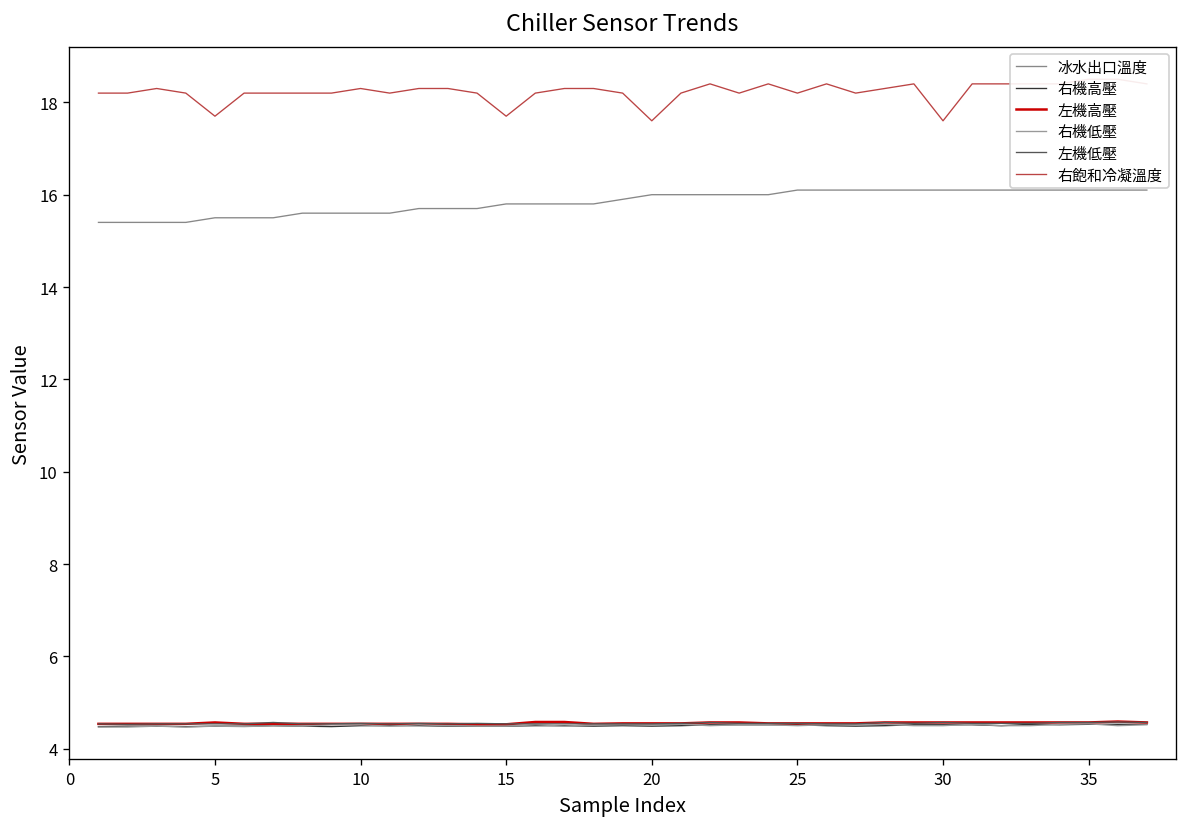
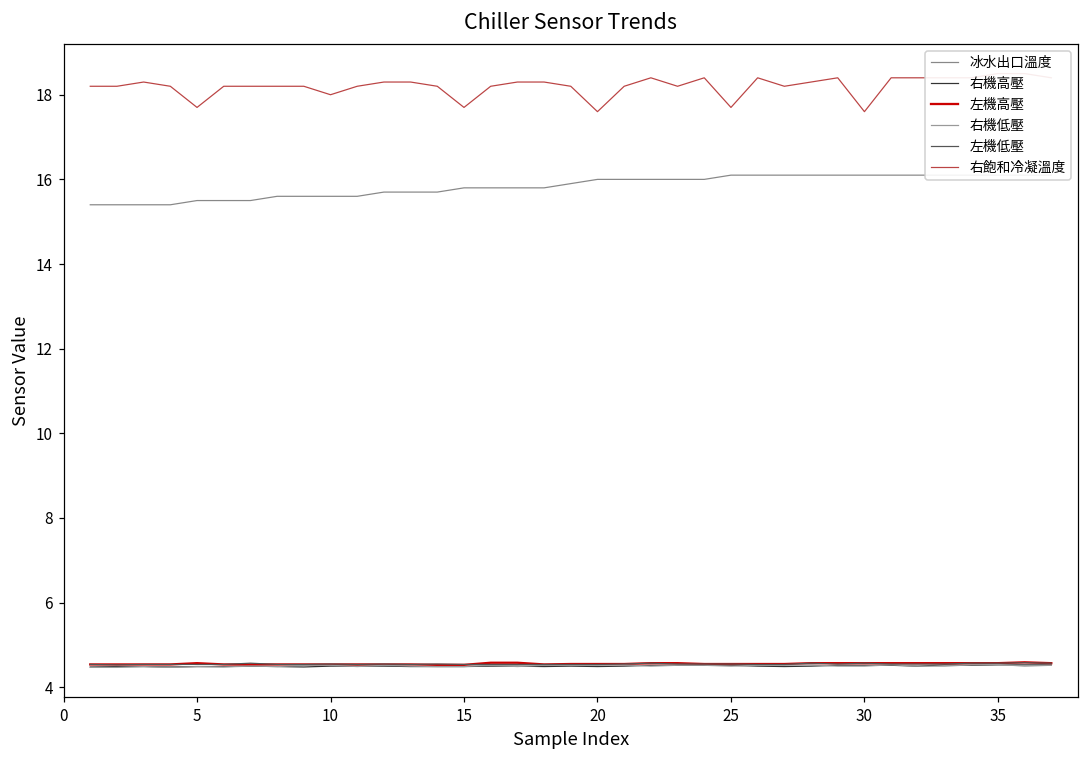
右飽和冷凝溫度, 10: 18.3 -> 18.0
右飽和冷凝溫度, 25: 18.2 -> 17.7
